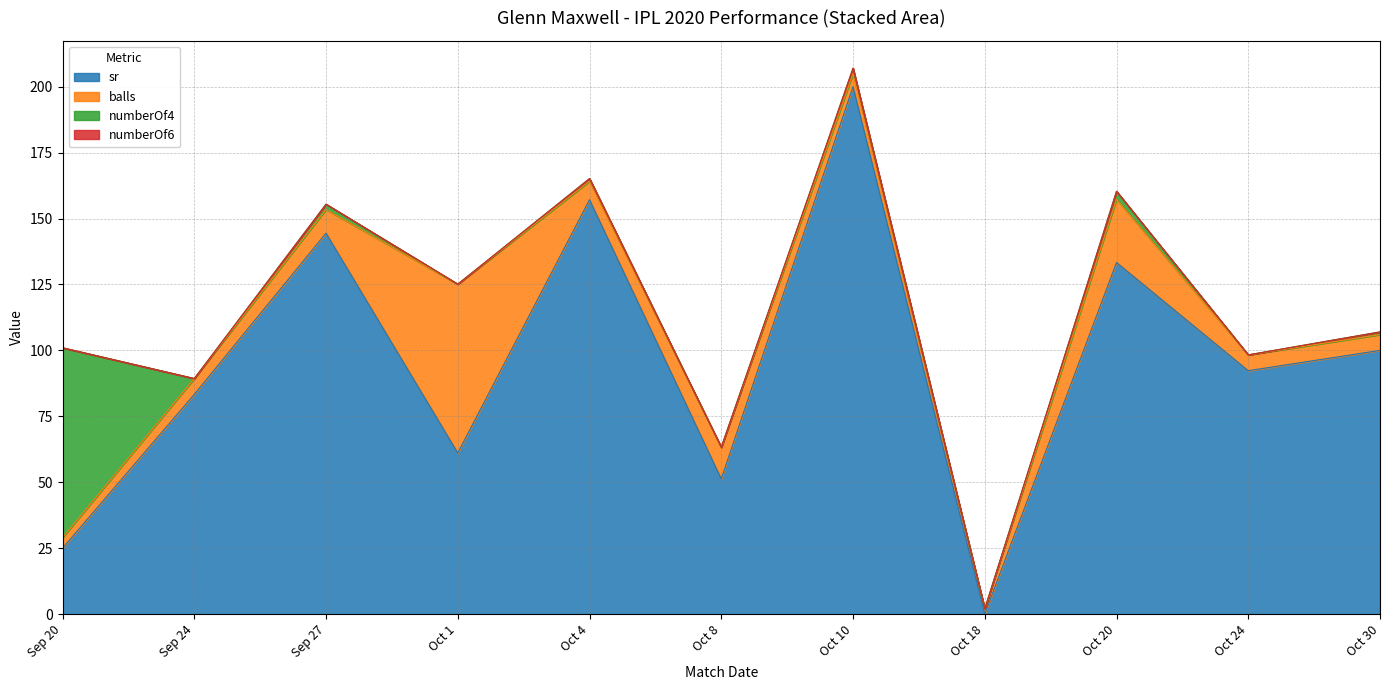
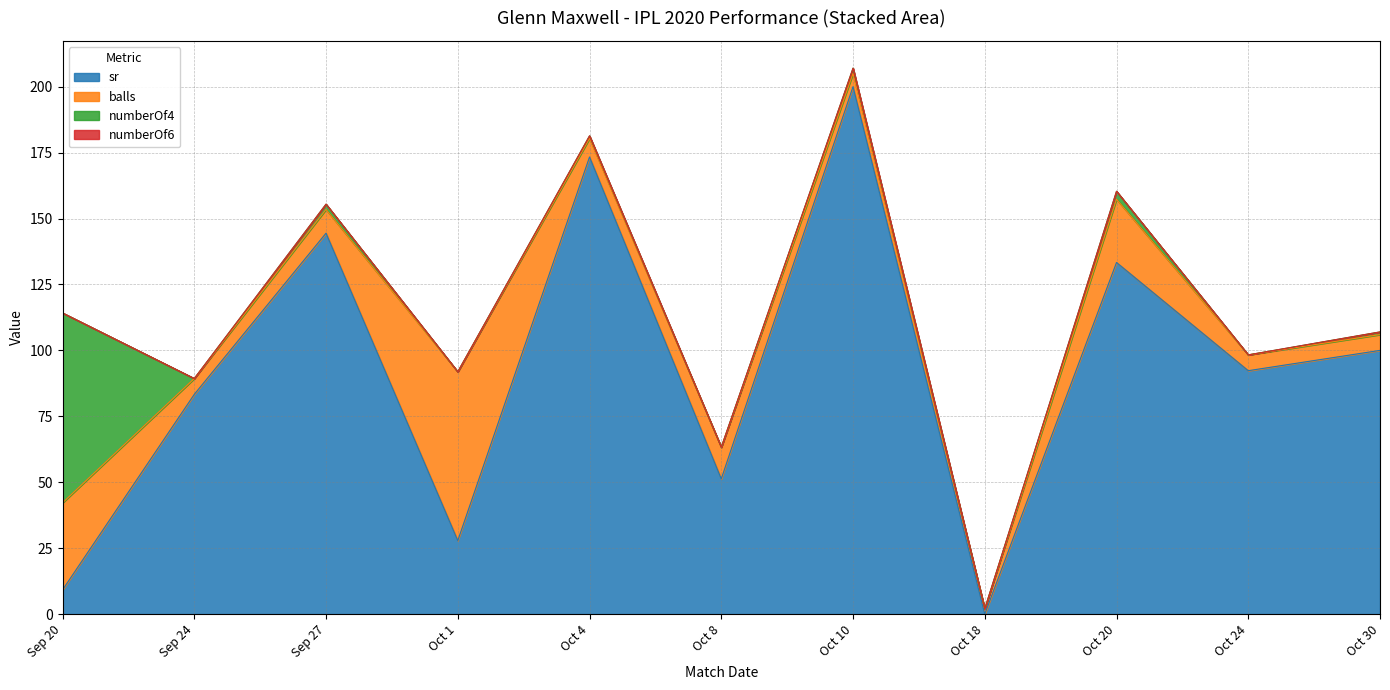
sr, Sep 20: 25 -> 9
balls, Sep 20: 4 -> 33
sr, Oct 1: 61 -> 28
sr, Oct 4: 157 -> 173
